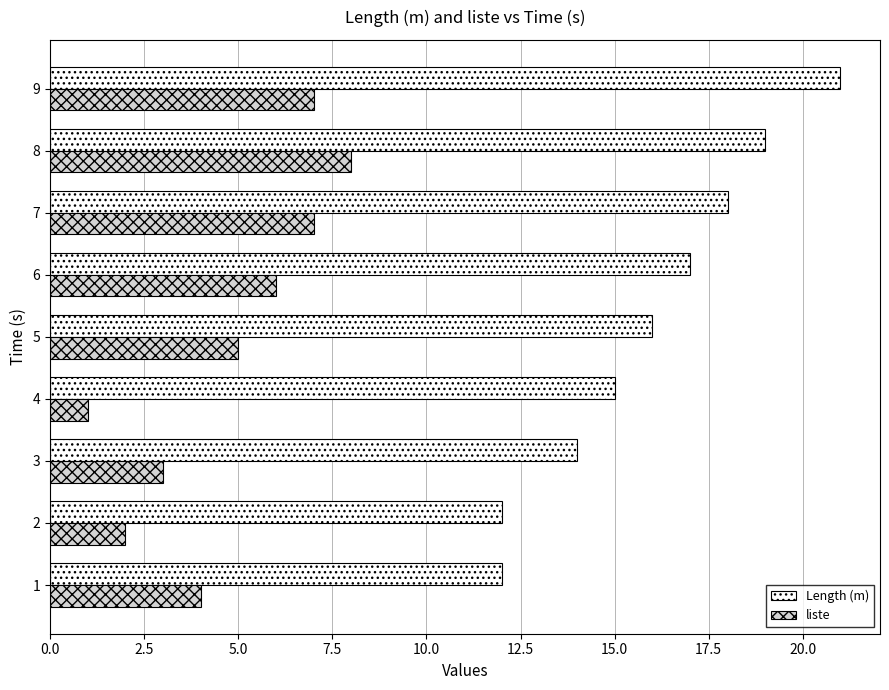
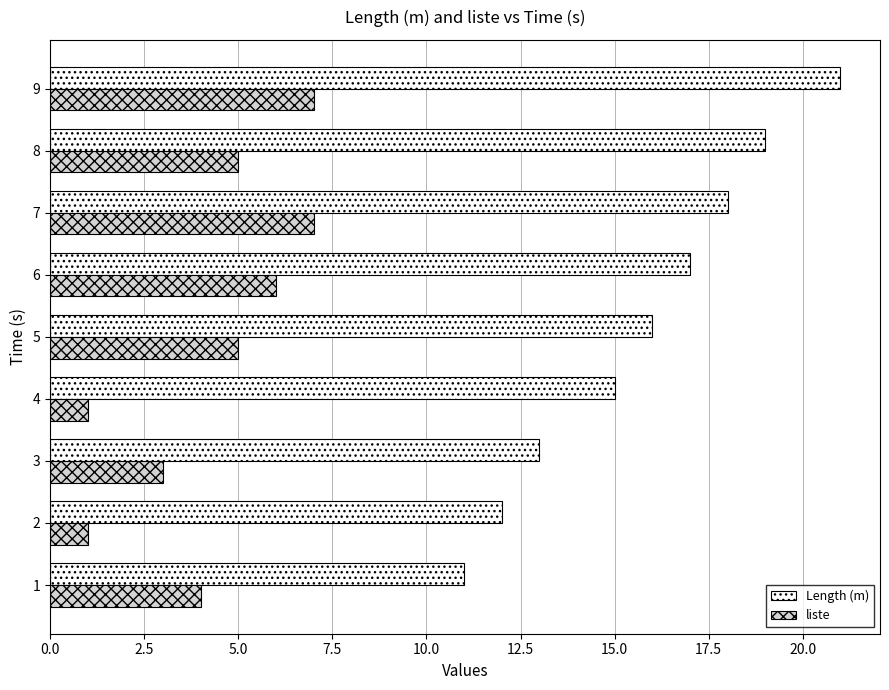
liste, 8: 8 -> 5
Length (m), 3: 14 -> 13
liste, 2: 2 -> 1
Length (m), 1: 12 -> 11
